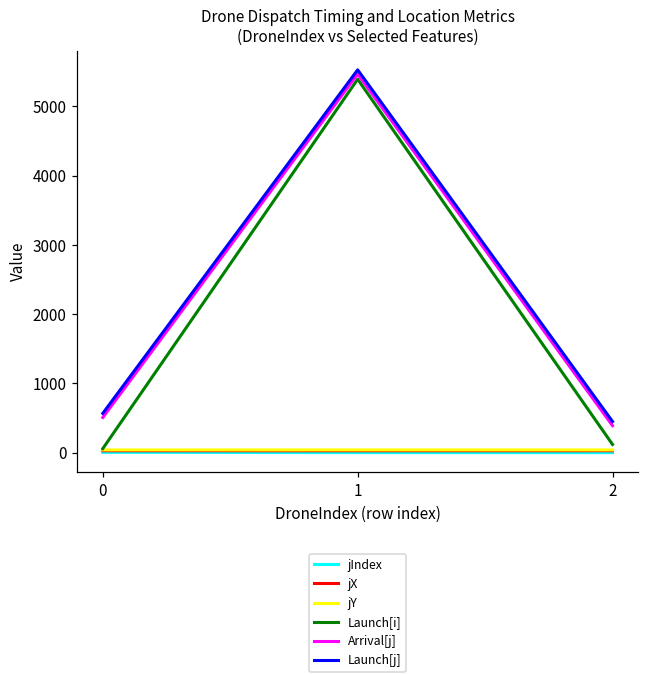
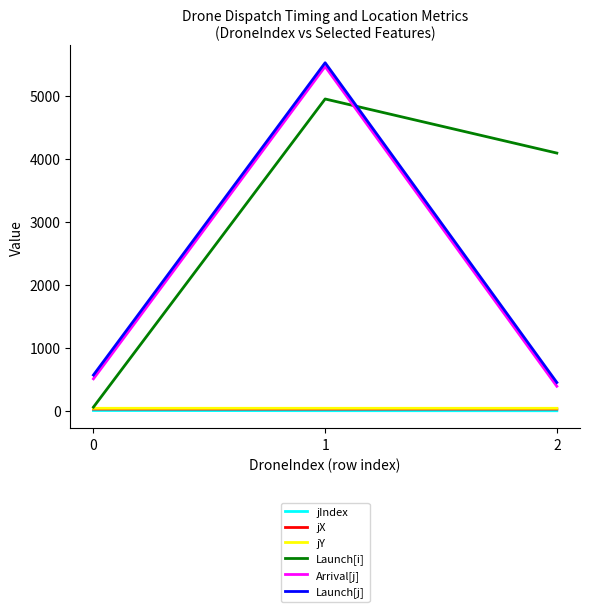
Launch[i], 1: 5400 -> 5000
Launch[i], 2: 100 -> 4100
